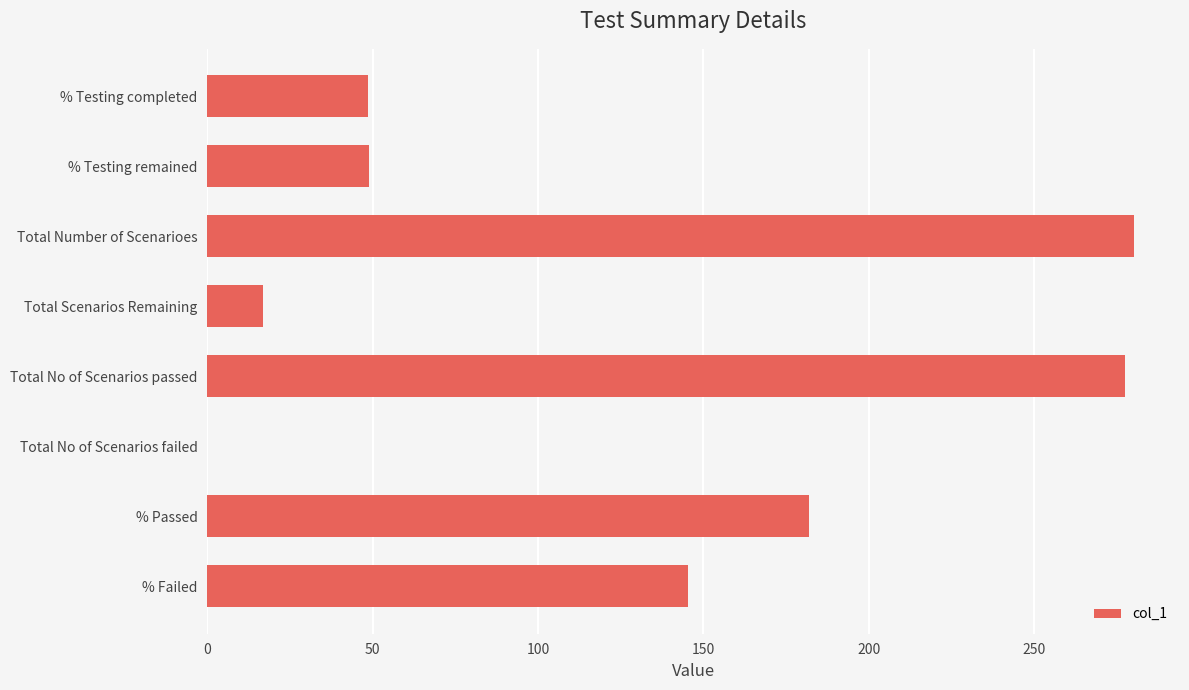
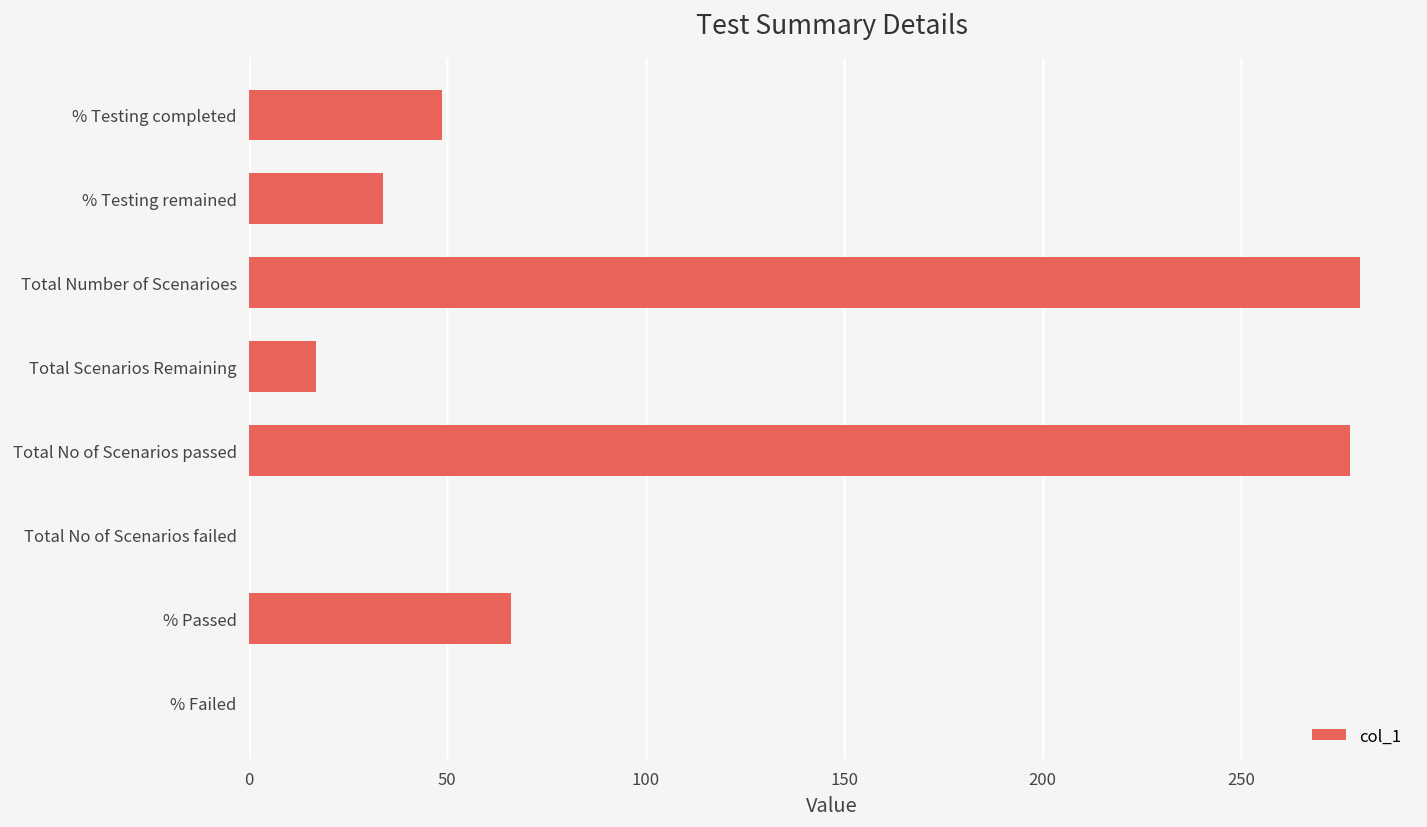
% Testing remained: 49 -> 34
% Passed: 182 -> 66
% Failed: 145 -> 0
